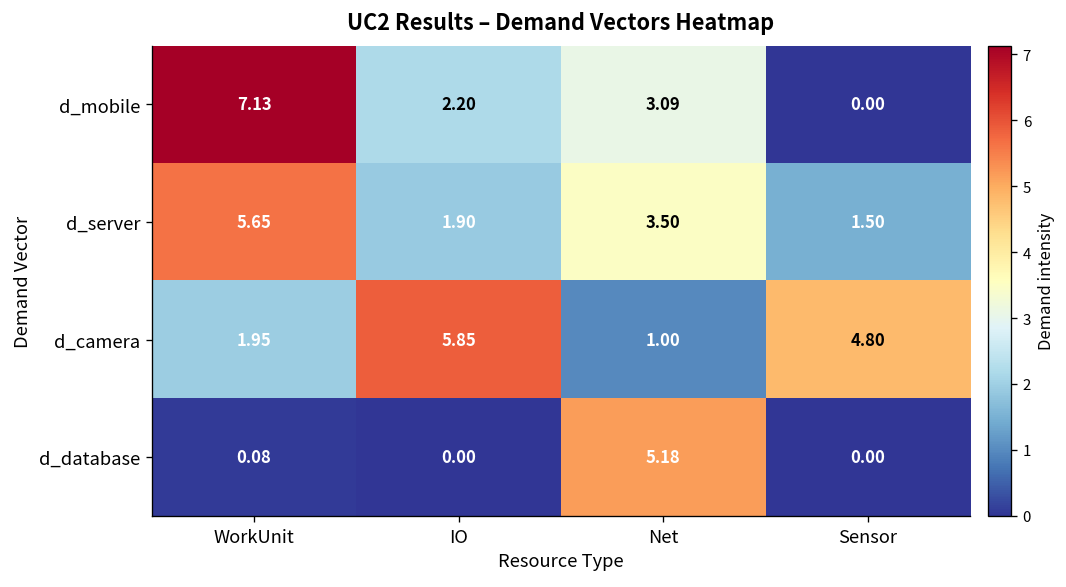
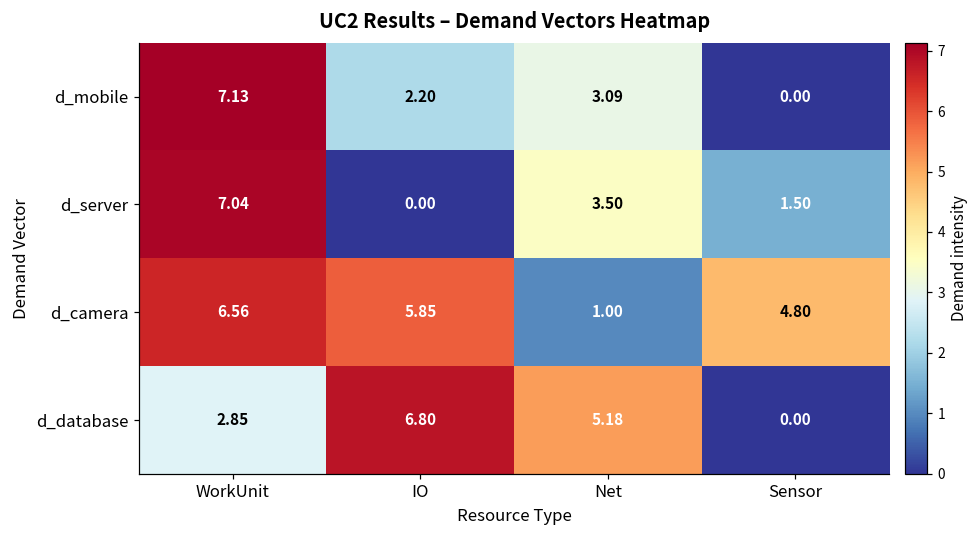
d_server, WorkUnit: 5.65 -> 7.04
d_server, IO: 1.90 -> 0.00
d_camera, WorkUnit: 1.95 -> 6.56
d_database, WorkUnit: 0.08 -> 2.85
d_database, IO: 0.00 -> 6.80
